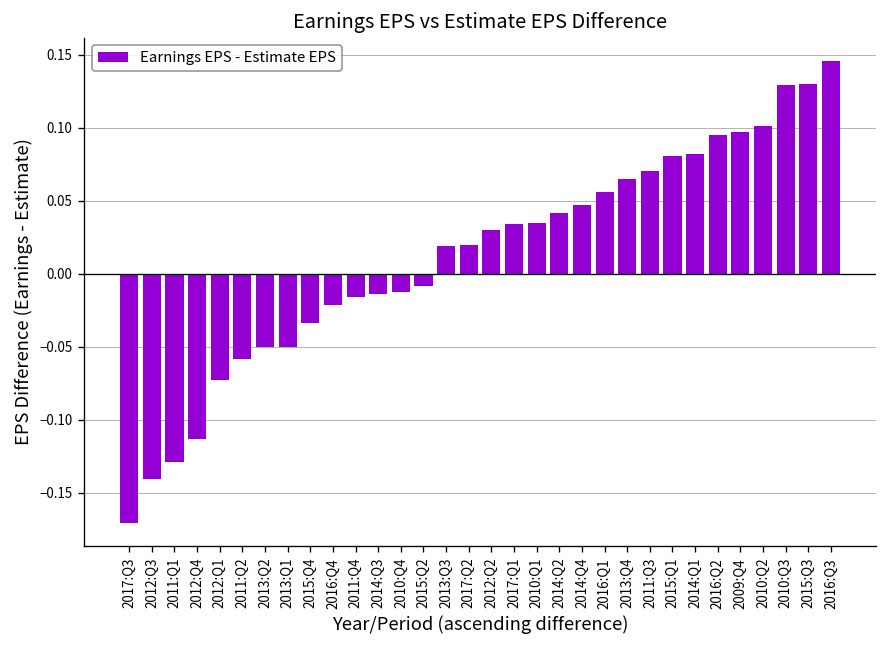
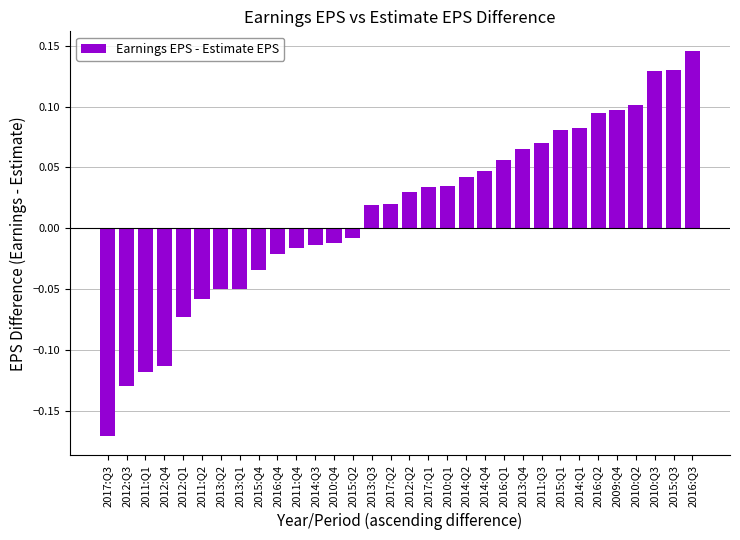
2012:Q3: -0.140 -> -0.129
2011:Q1: -0.129 -> -0.119
